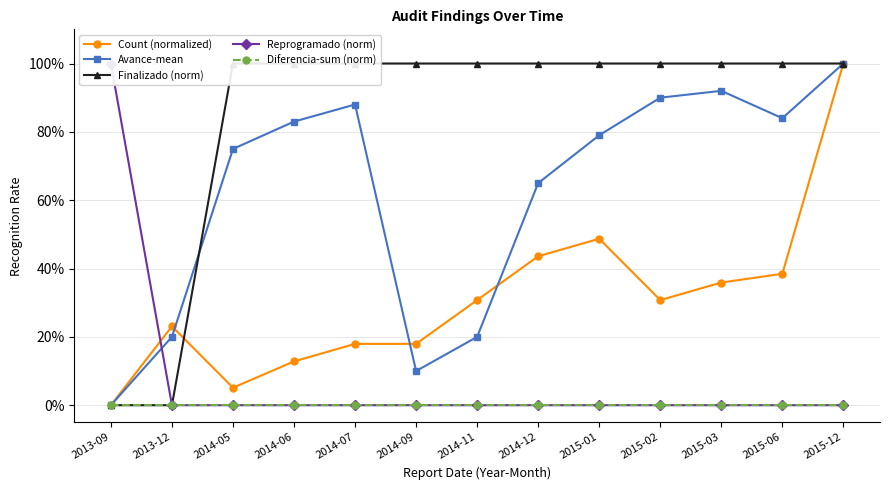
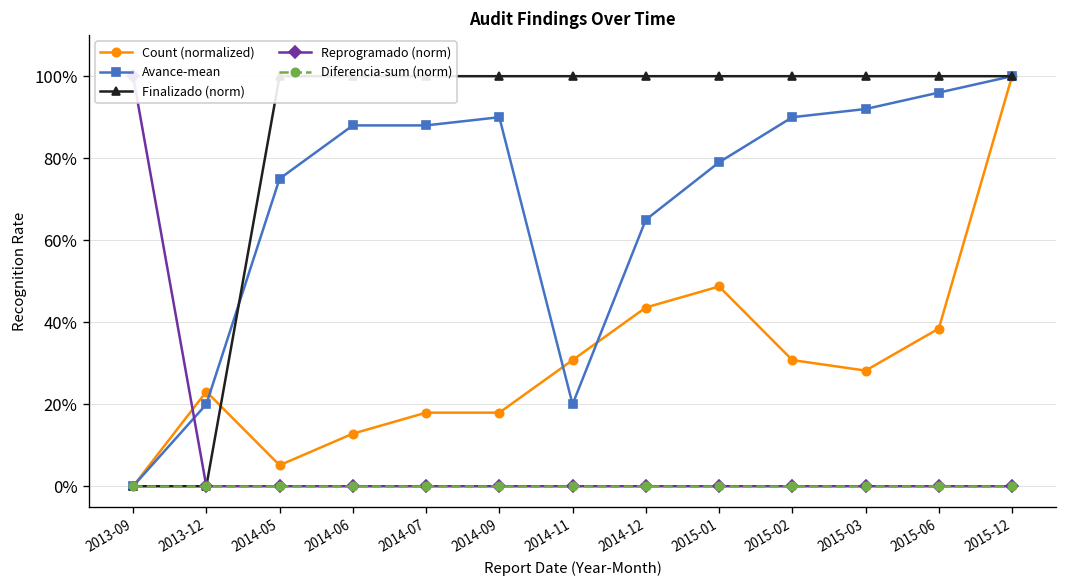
Avance-mean, 2014-06: 83% -> 88%
Avance-mean, 2014-09: 10% -> 90%
Count (normalized), 2015-03: 36% -> 28%
Avance-mean, 2015-06: 84% -> 96%
